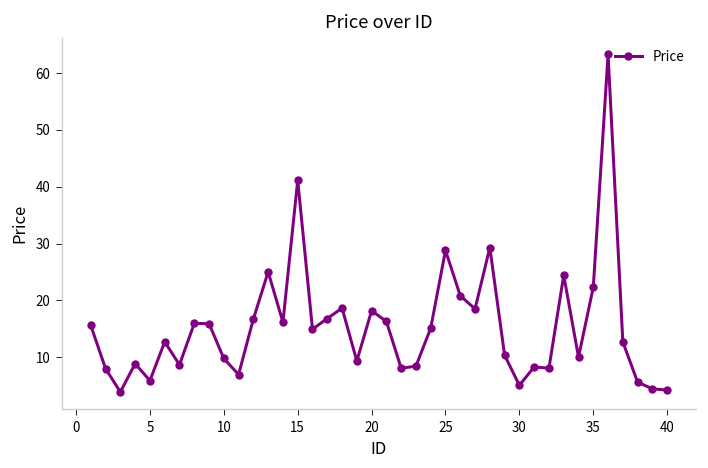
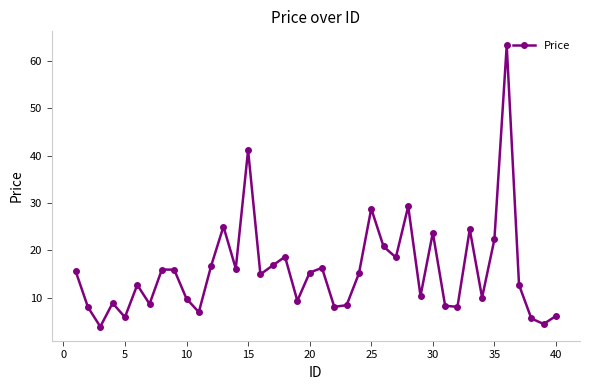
20: 18 -> 15
30: 5 -> 24
40: 4 -> 6
